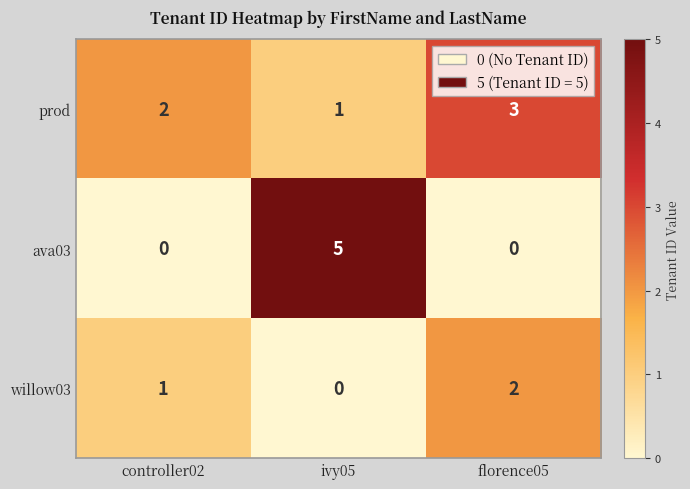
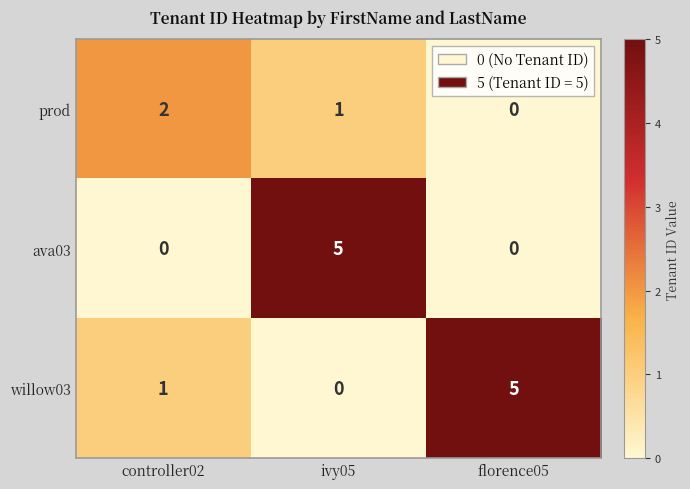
prod, florence05: 3 -> 0
willow03, florence05: 2 -> 5
